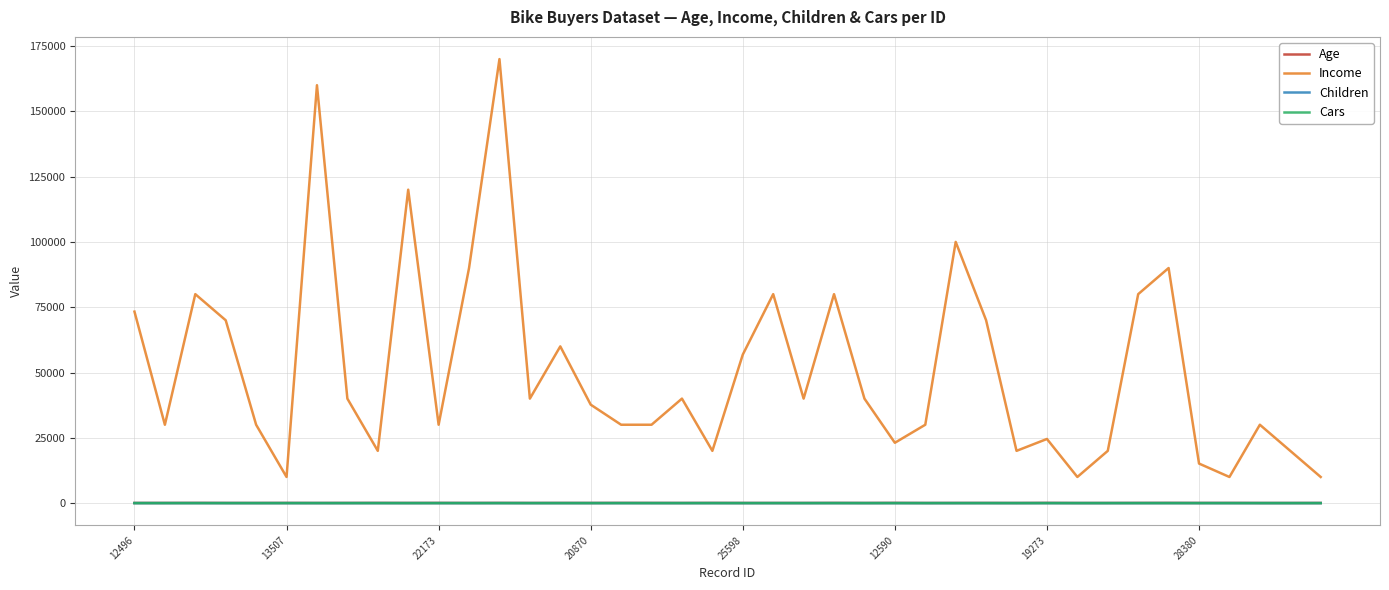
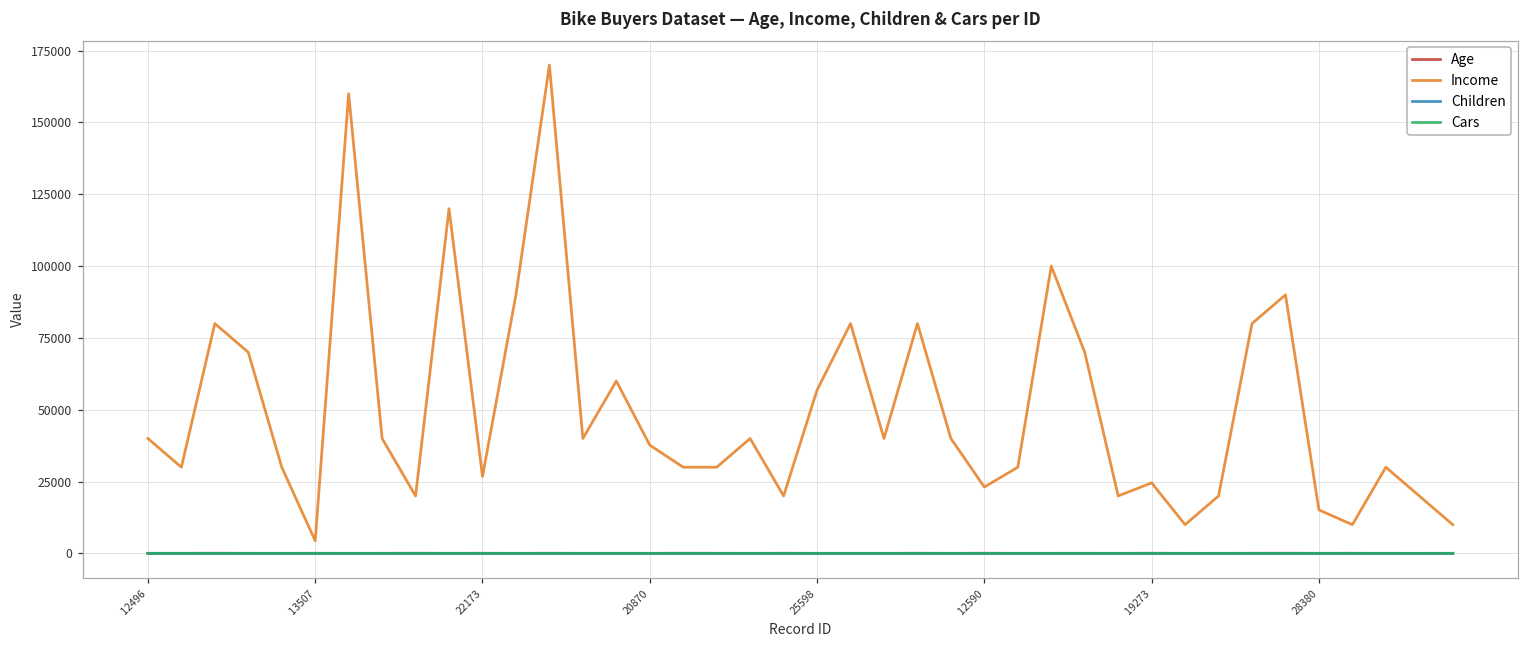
Income, 12496: 73000 -> 40000
Income, 13507: 10000 -> 4000
Income, 22173: 30000 -> 27000
